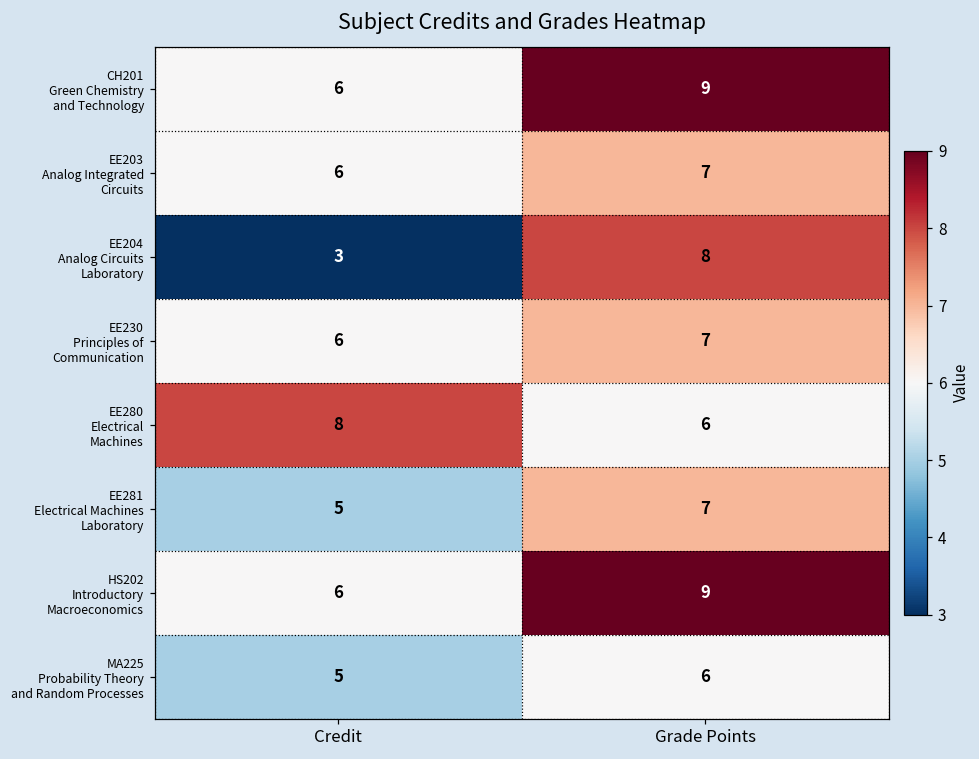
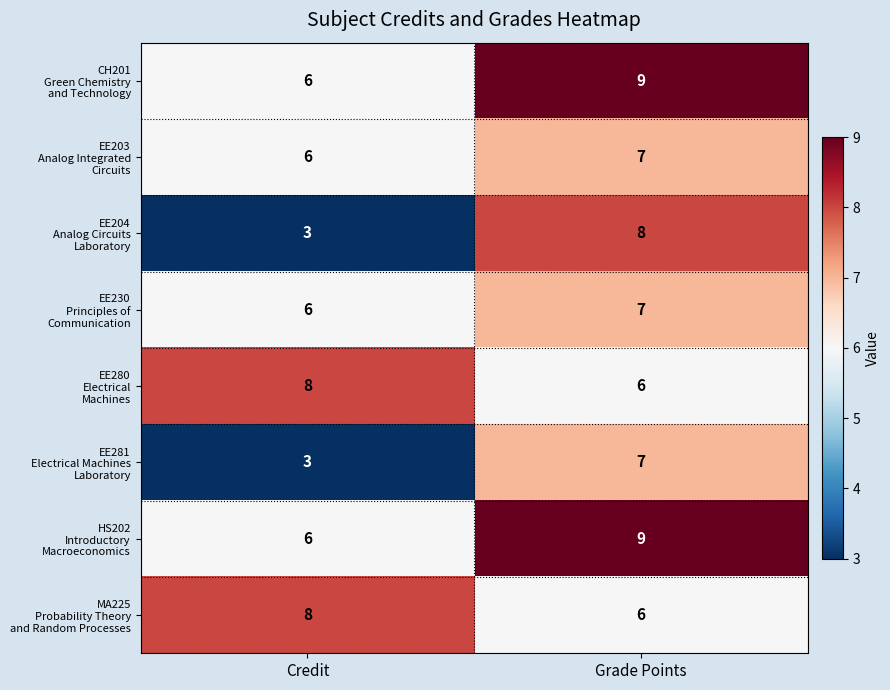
EE281 Electrical Machines Laboratory, Credit: 5 -> 3
MA225 Probability Theory and Random Processes, Credit: 5 -> 8
